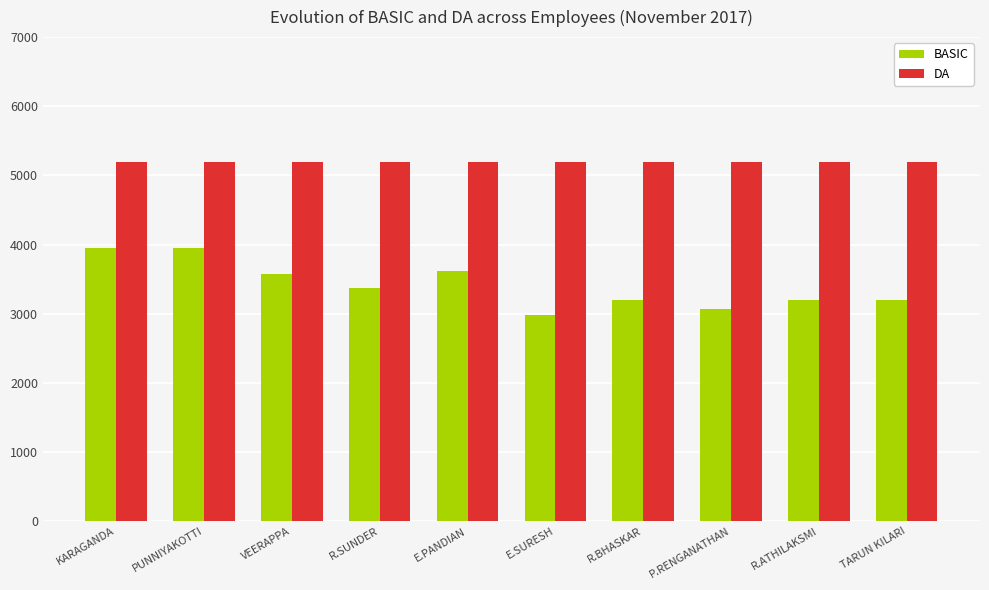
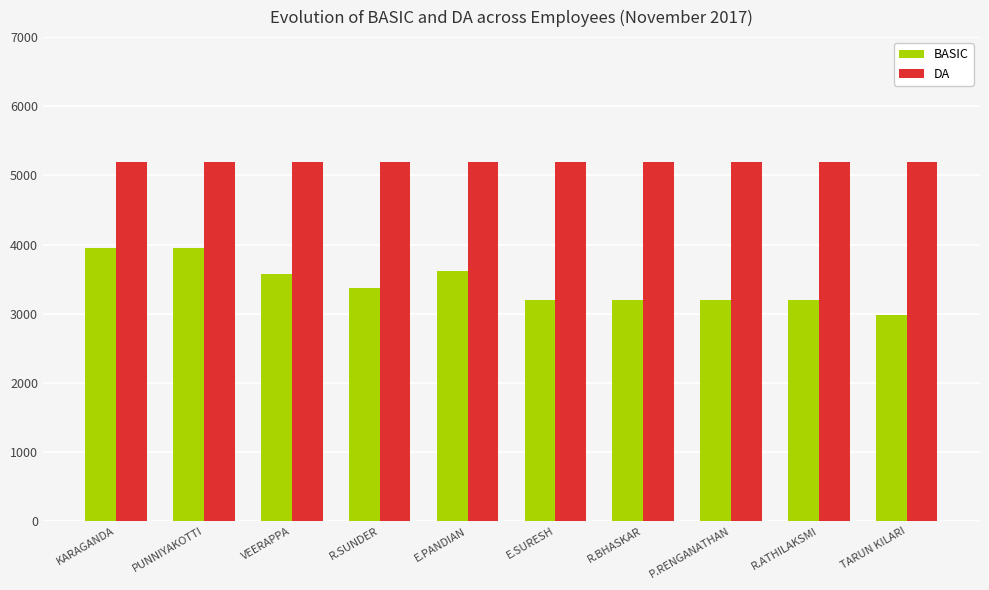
BASIC, E.SURESH: 3000 -> 3200
BASIC, P.RENGANATHAN: 3100 -> 3200
BASIC, TARUN KILARI: 3200 -> 3000
